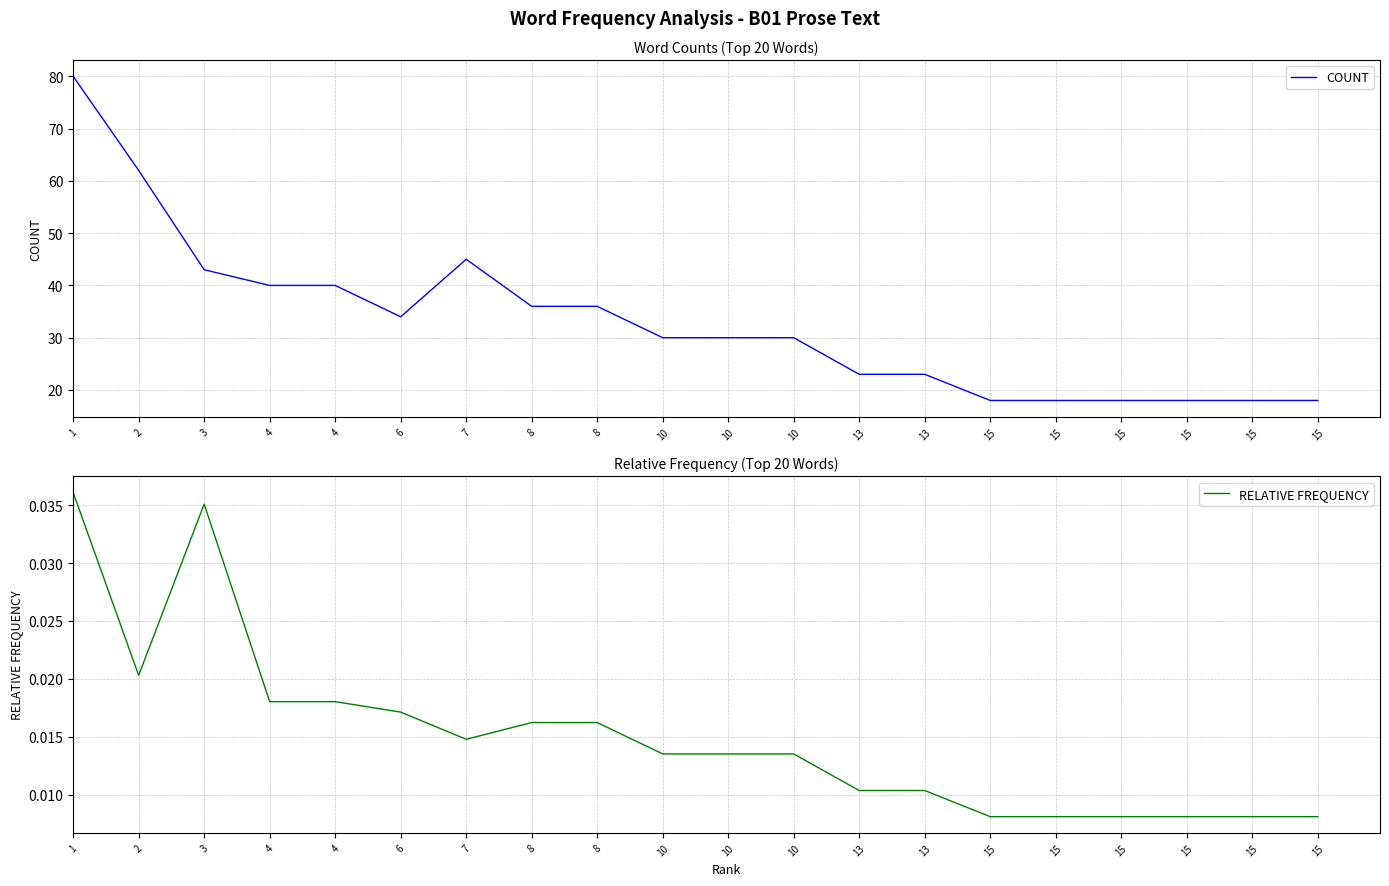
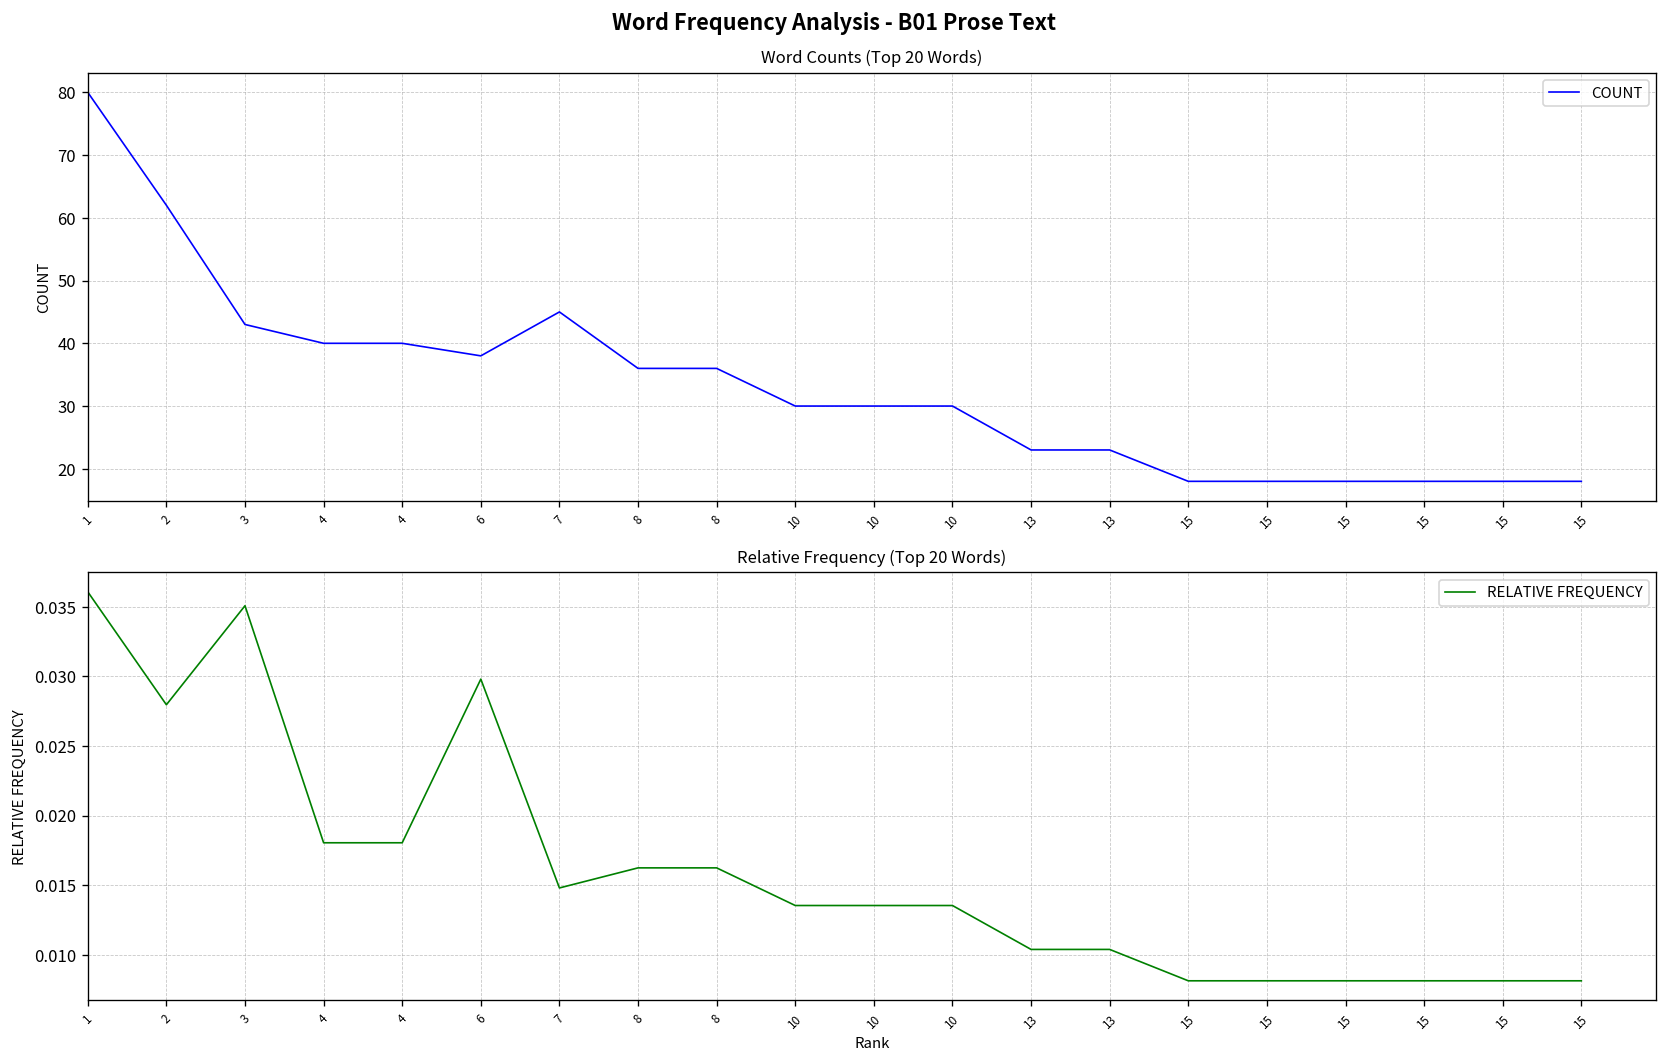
Word Counts (Top 20 Words), 6: 34 -> 38
Relative Frequency (Top 20 Words), 2: 0.0203 -> 0.0280
Relative Frequency (Top 20 Words), 6: 0.0171 -> 0.0298
